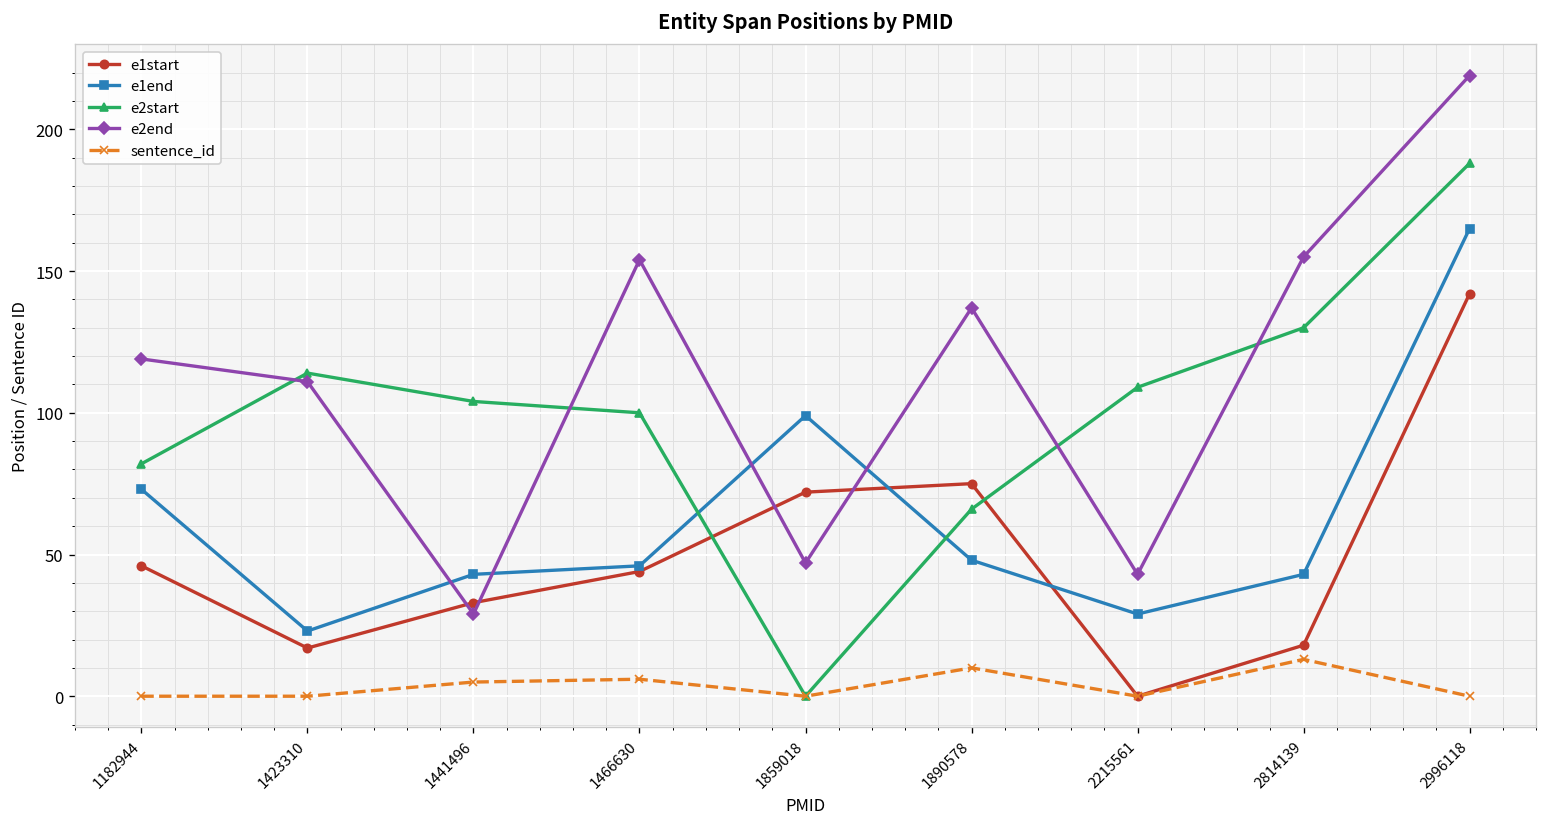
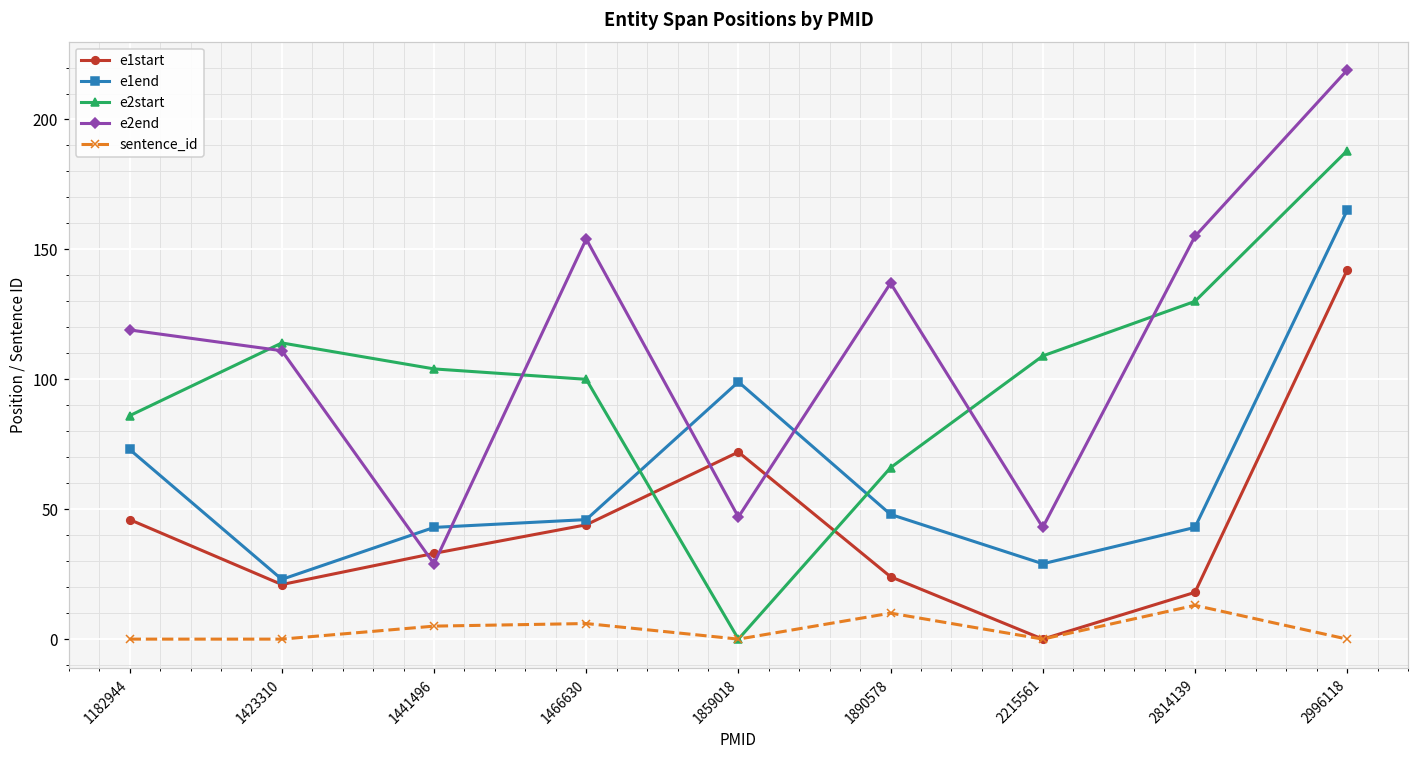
e2start, 1182944: 82 -> 86
e1start, 1423310: 17 -> 21
e1start, 1890578: 75 -> 24
